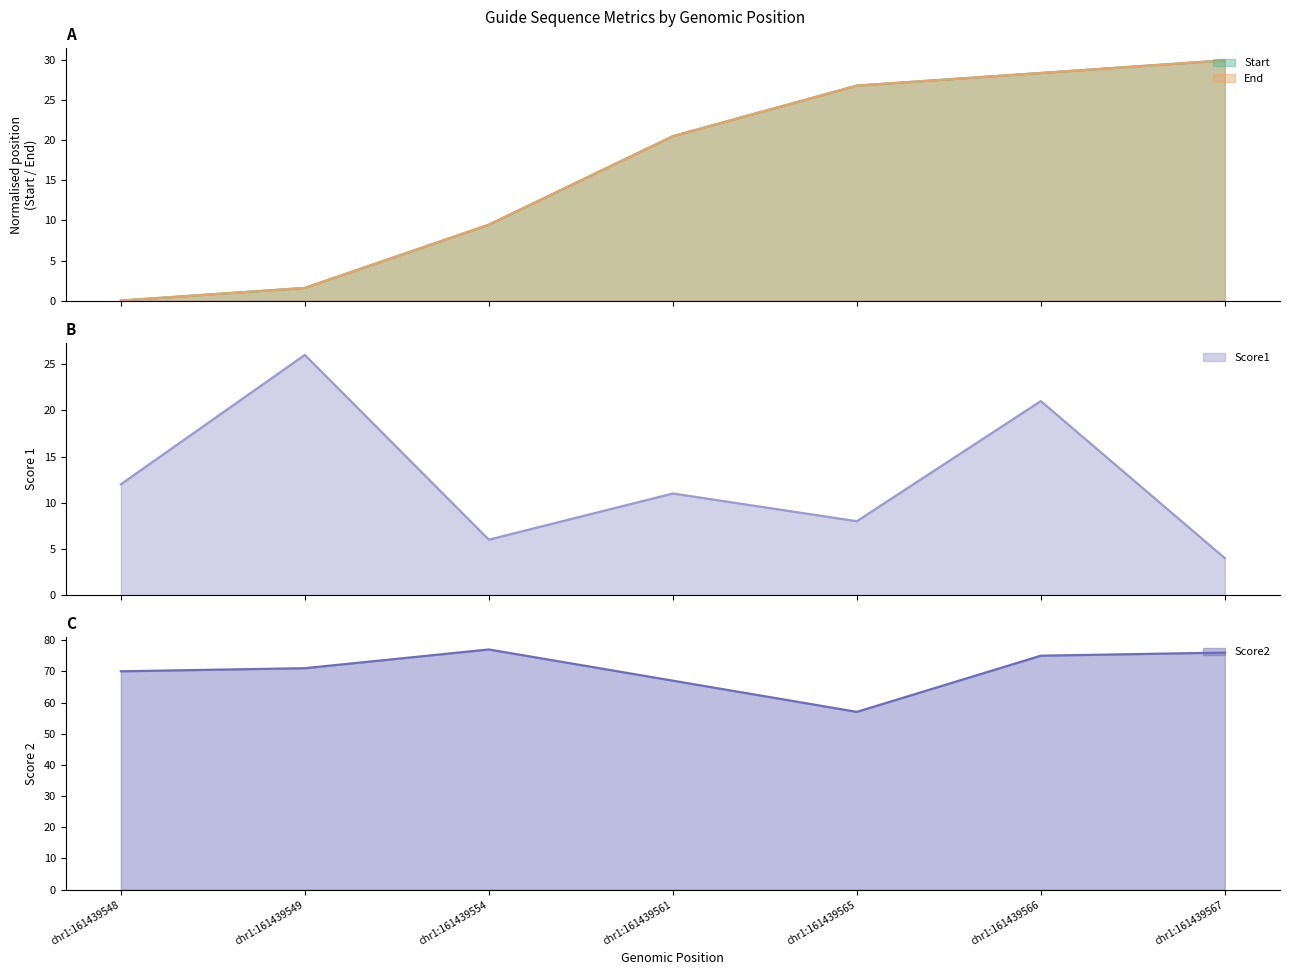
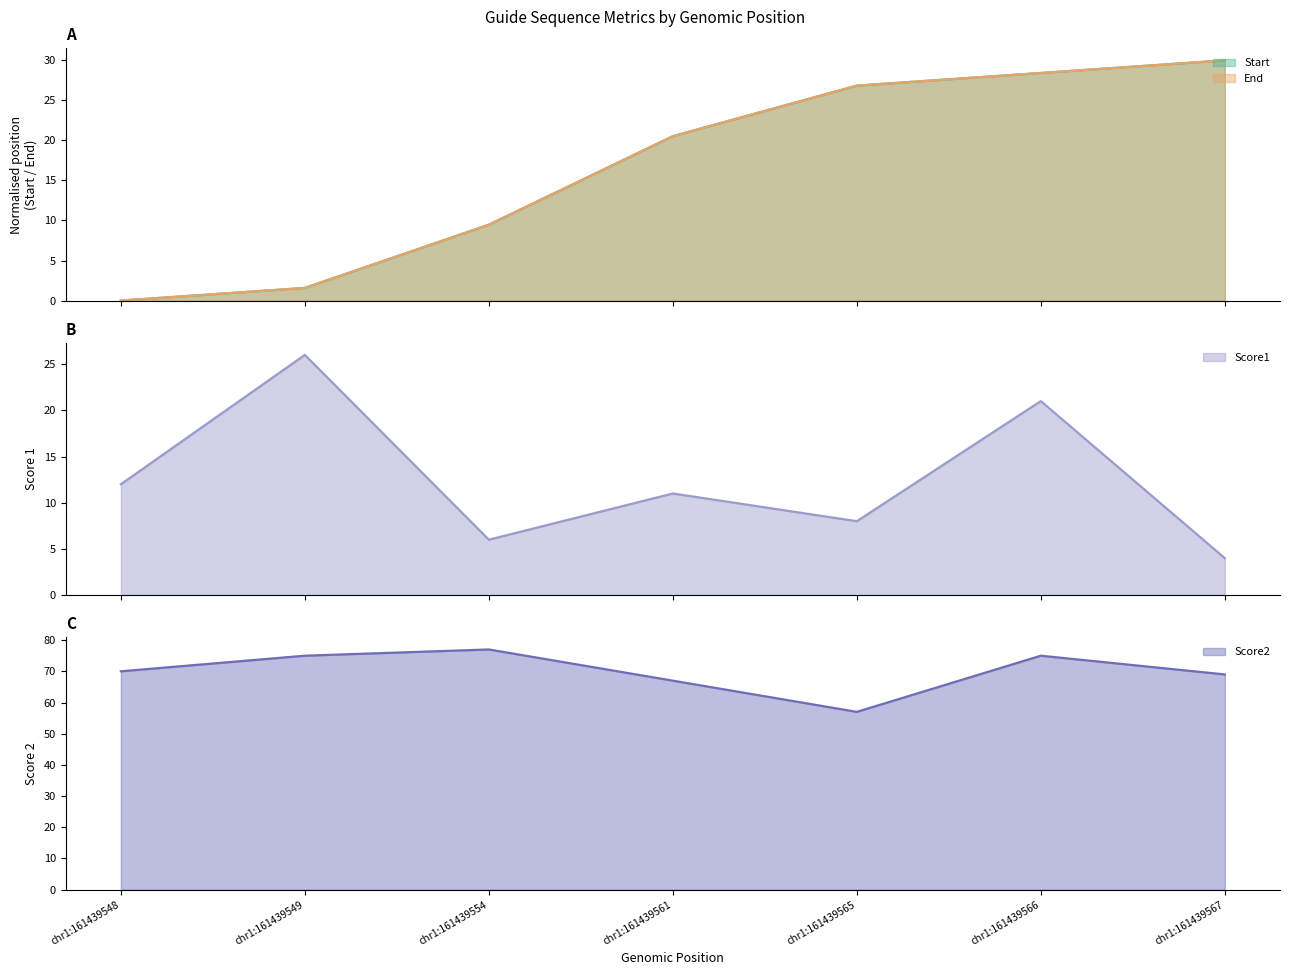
C, chr1:161439549: 71 -> 75
C, chr1:161439567: 76 -> 69
